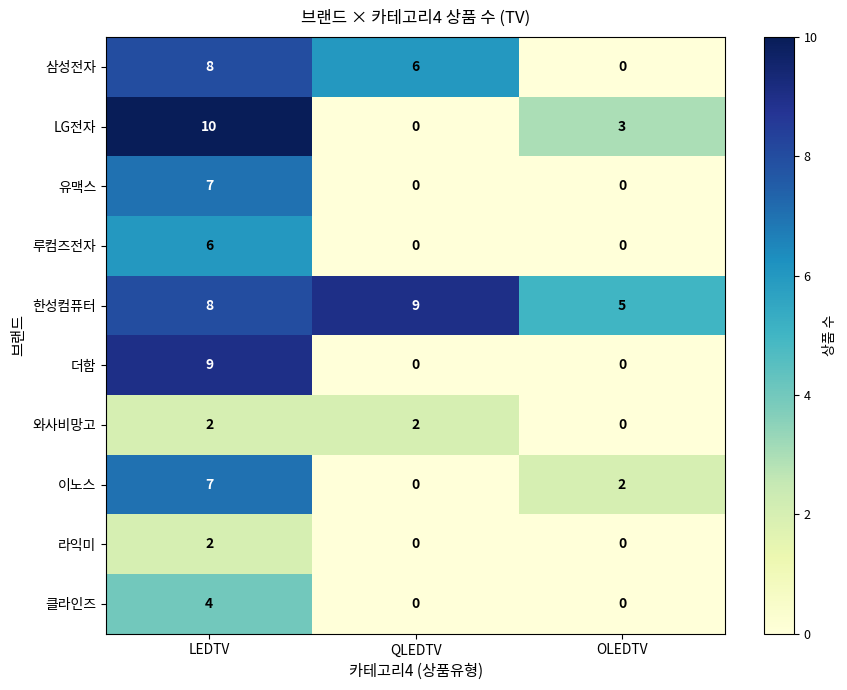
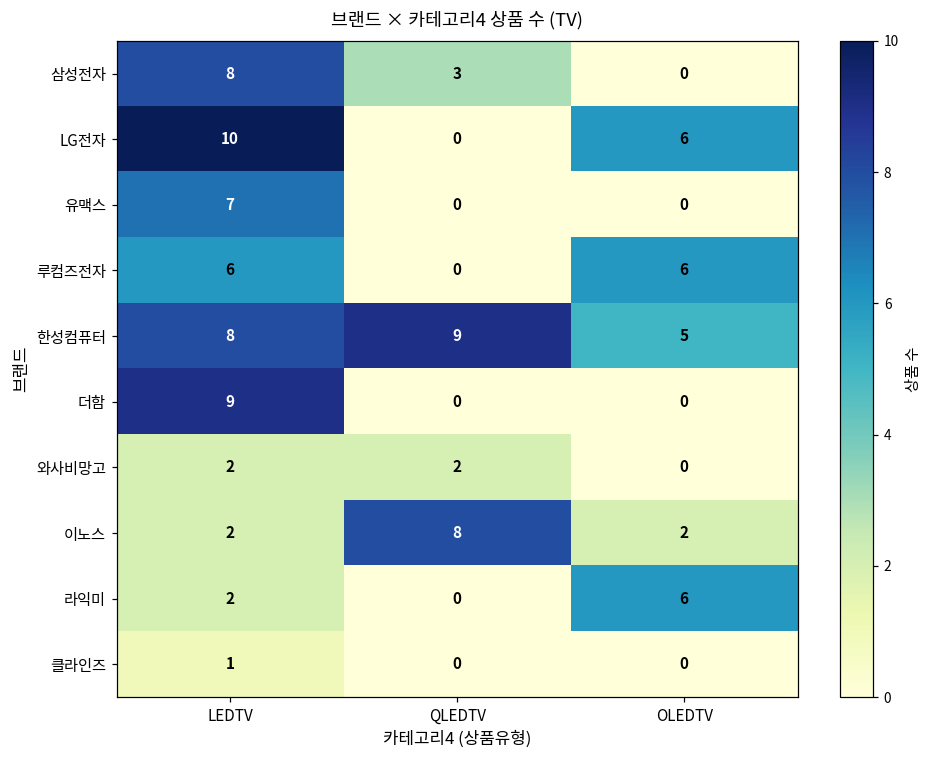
삼성전자, QLEDTV: 6 -> 3
LG전자, OLEDTV: 3 -> 6
루컴즈전자, OLEDTV: 0 -> 6
이노스, LEDTV: 7 -> 2
이노스, QLEDTV: 0 -> 8
라익미, OLEDTV: 0 -> 6
클라인즈, LEDTV: 4 -> 1
